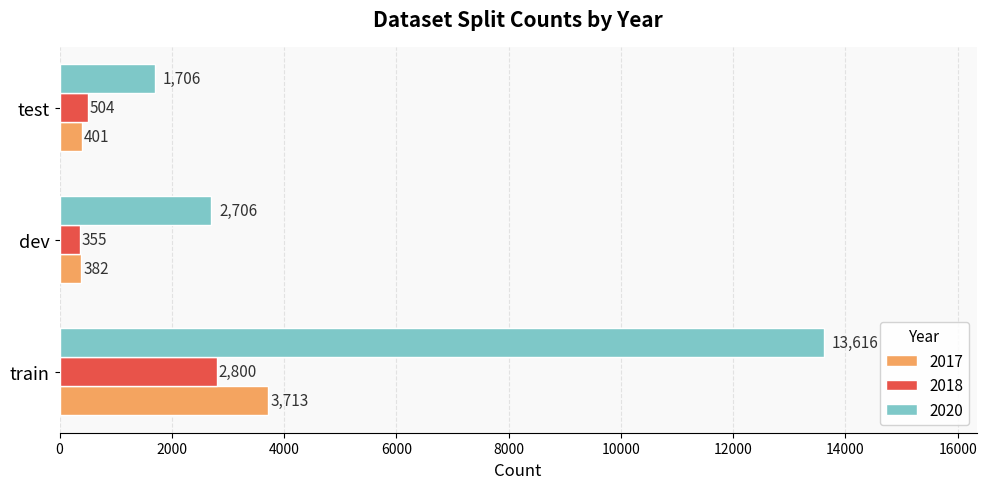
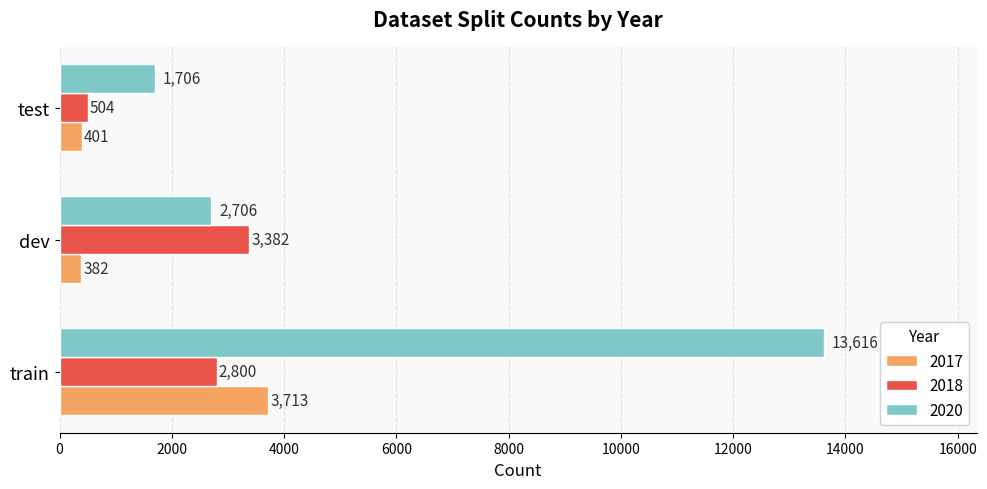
2018, dev: 355 -> 3,382
